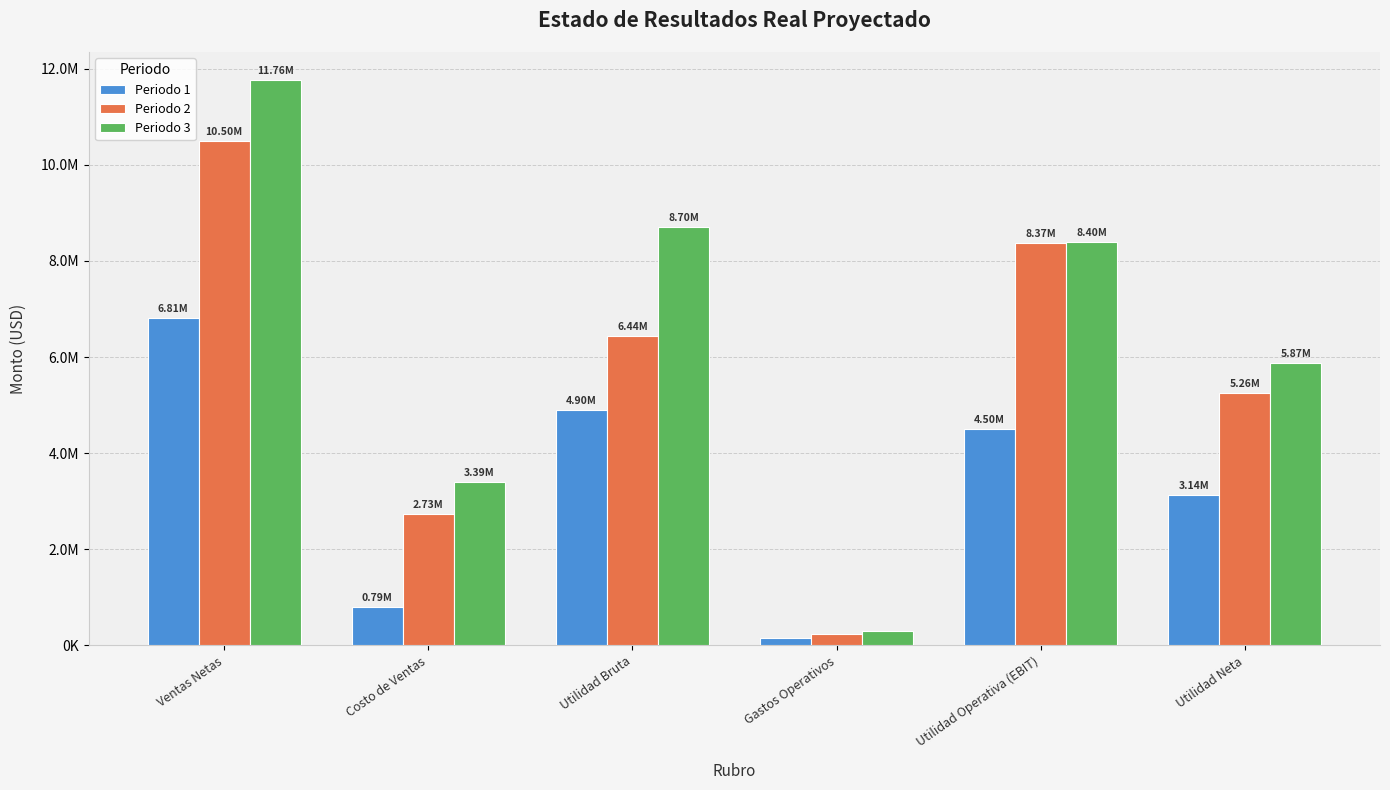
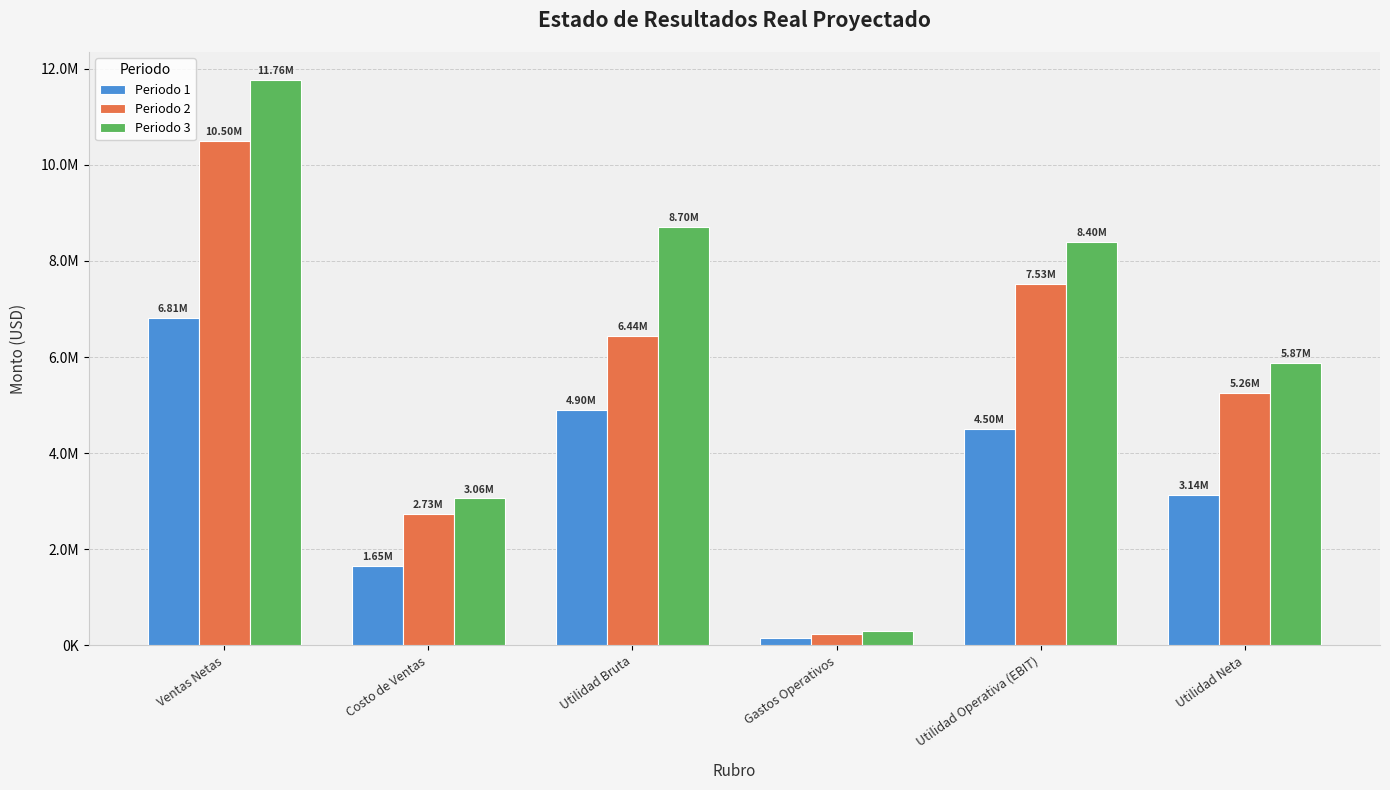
Periodo 1, Costo de Ventas: 0.79M -> 1.65M
Periodo 3, Costo de Ventas: 3.39M -> 3.06M
Periodo 2, Utilidad Operativa (EBIT): 8.37M -> 7.53M
